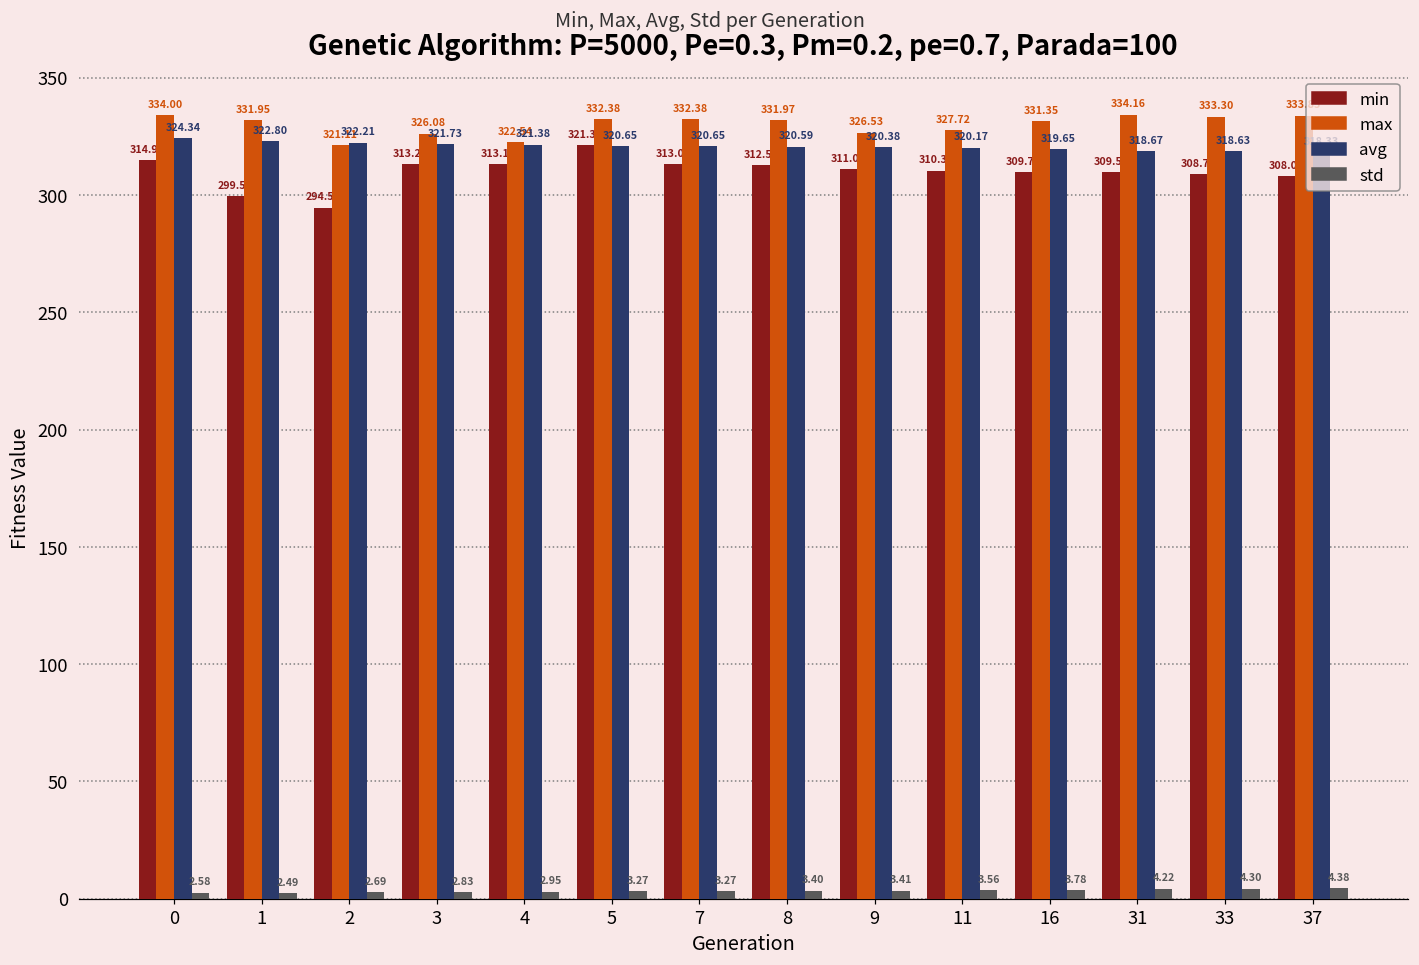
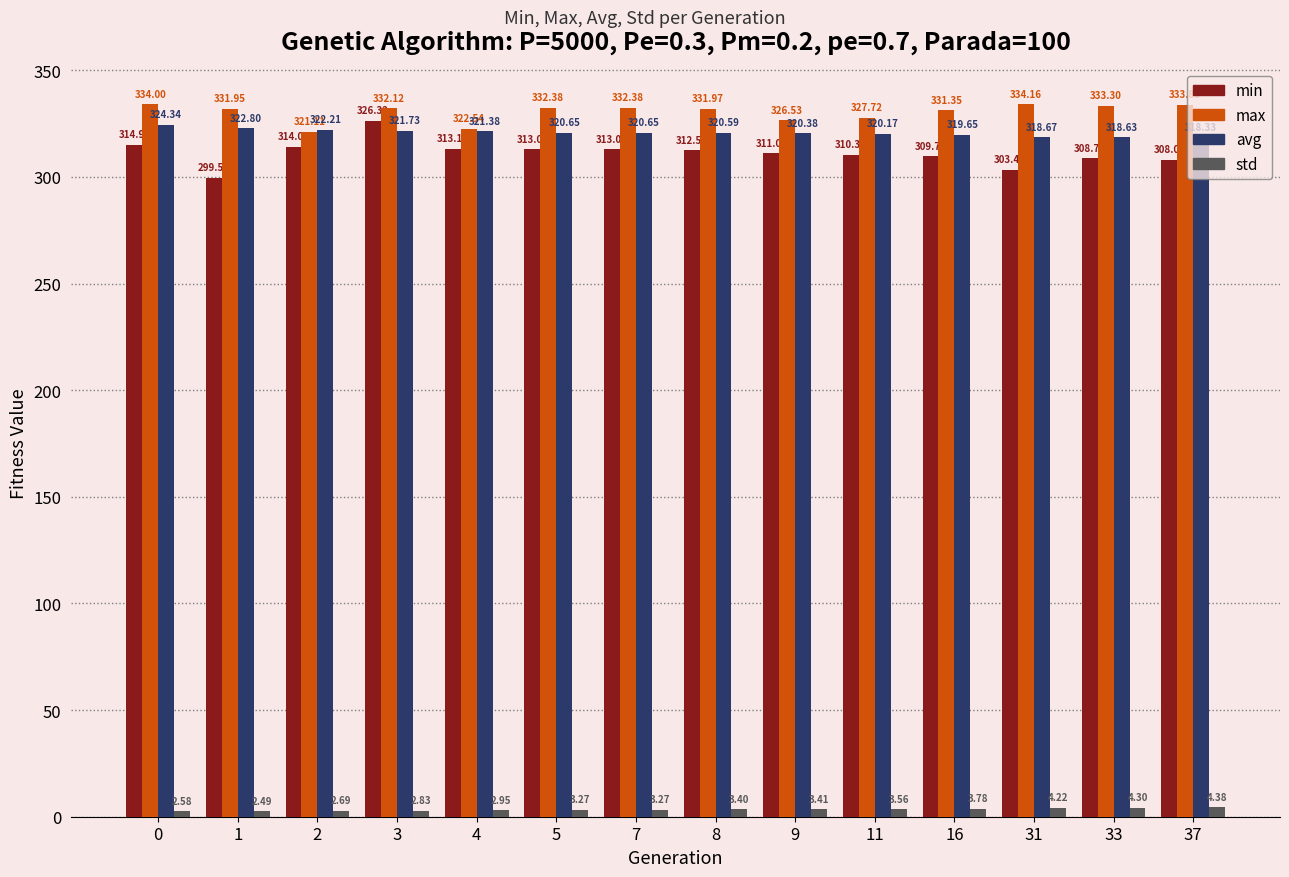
min, 2: 294.56 -> 314.04
min, 3: 313.22 -> 326.32
max, 3: 326.08 -> 332.12
min, 5: 321.30 -> 313.00
min, 31: 309.57 -> 303.45
